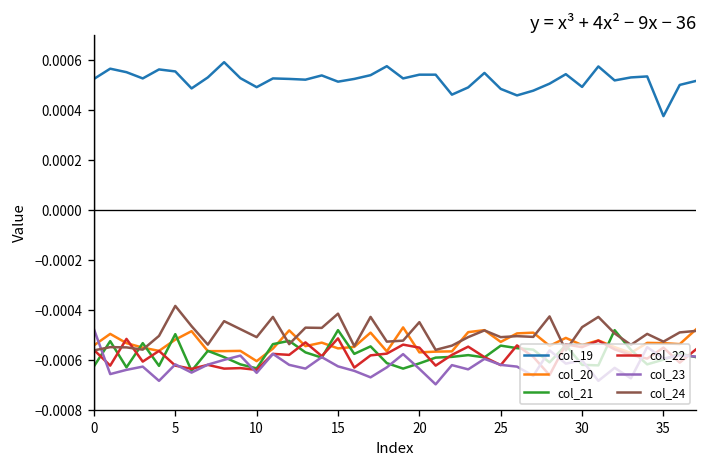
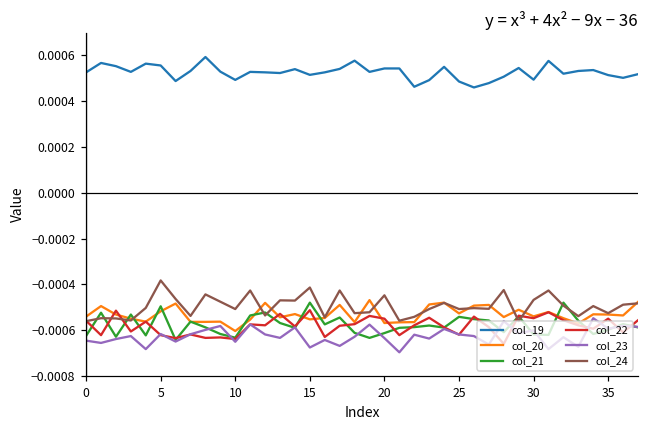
col_23, 0: -0.00048 -> -0.00065
col_23, 15: -0.00063 -> -0.00068
col_19, 35: 0.00038 -> 0.00051
